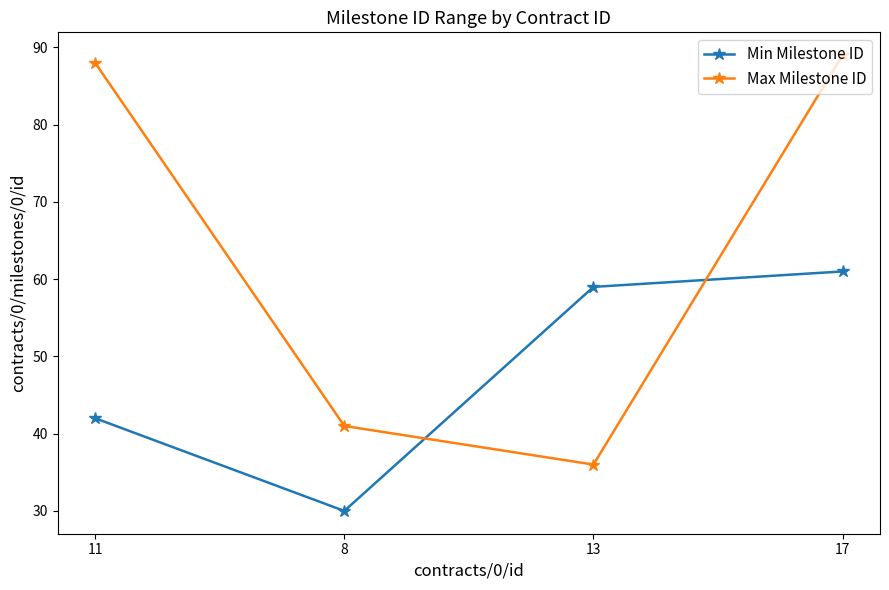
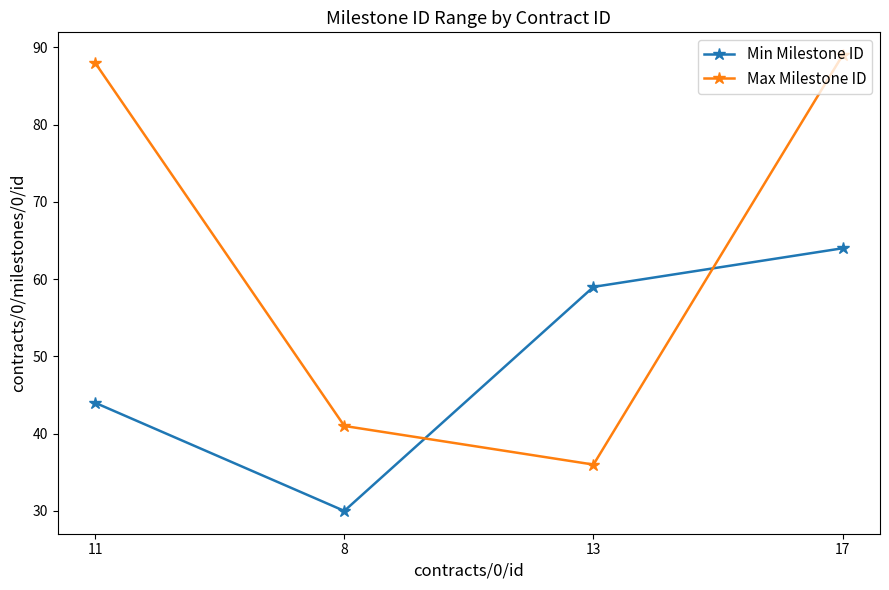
Min Milestone ID, 11: 42 -> 44
Min Milestone ID, 17: 61 -> 64
